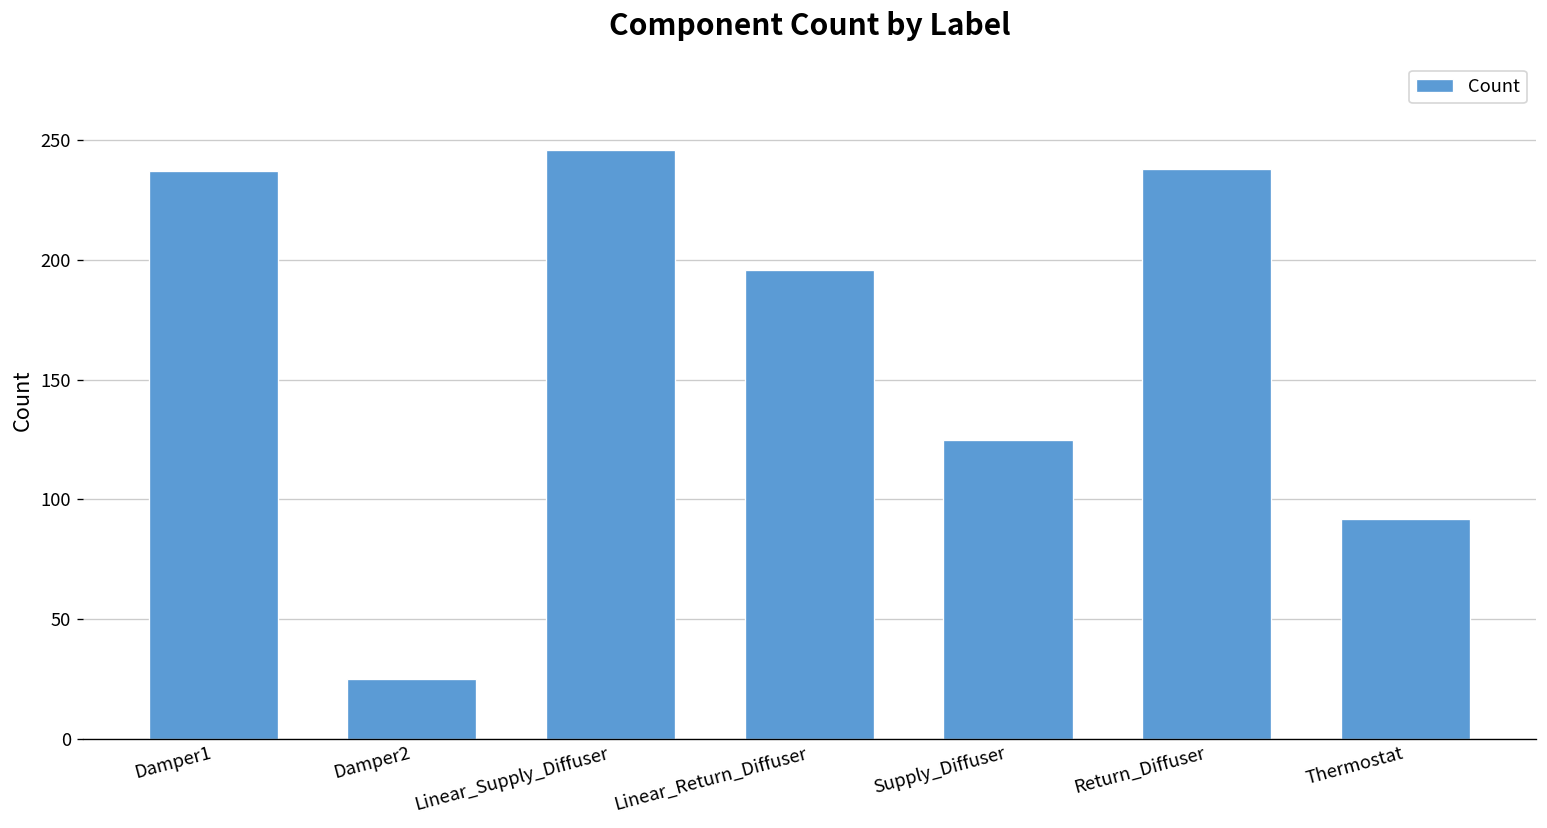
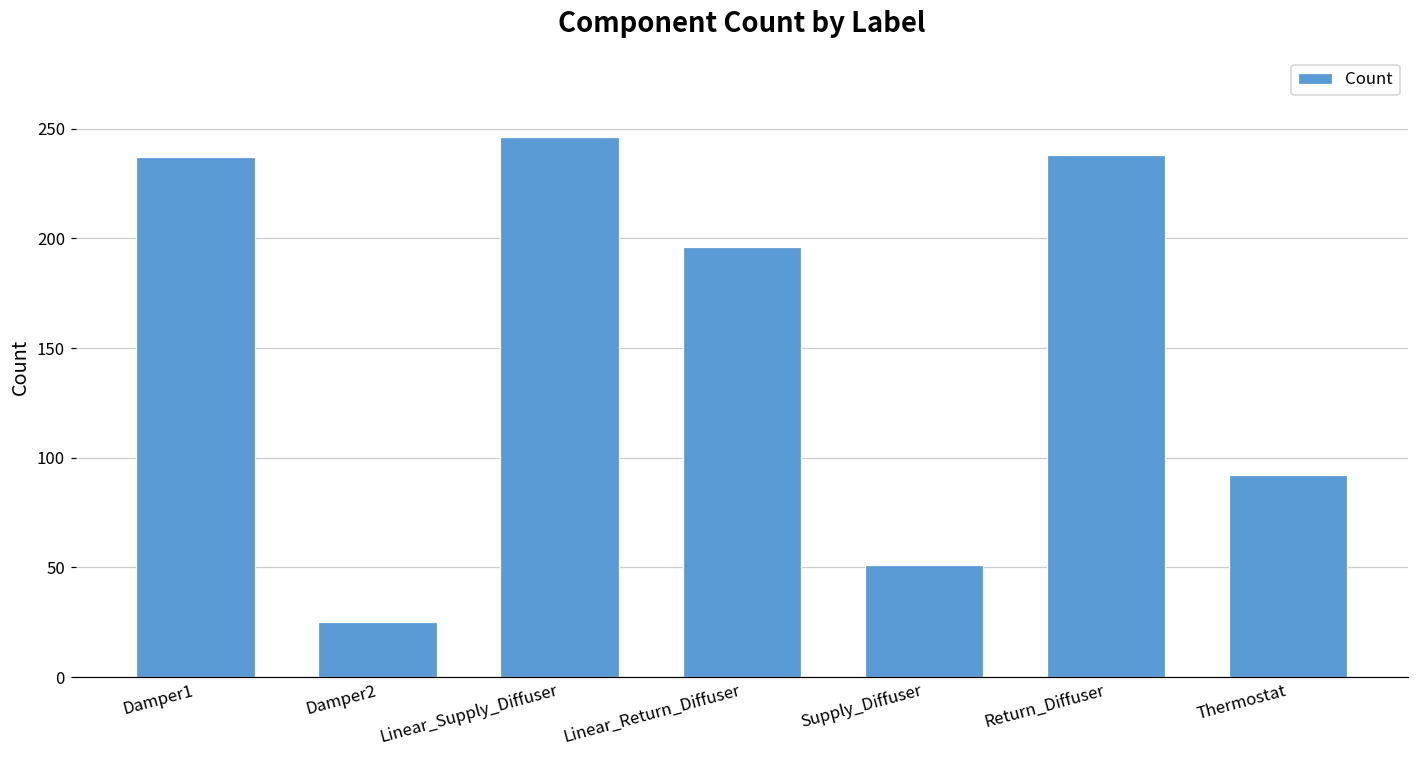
Supply_Diffuser: 125 -> 51
